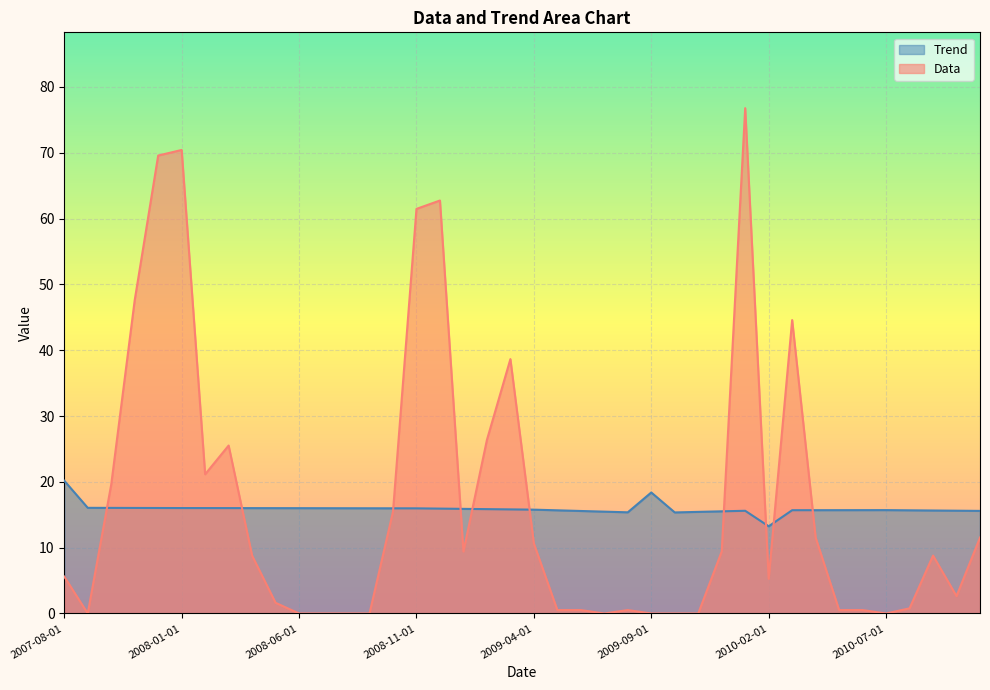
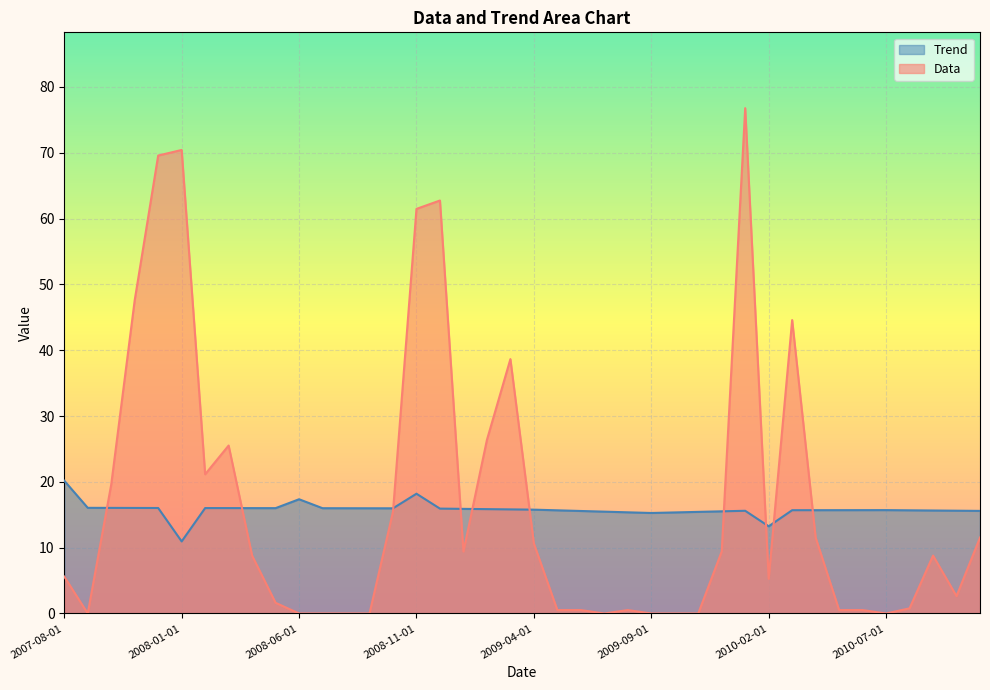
Trend, 2008-01-01: 16 -> 11
Trend, 2008-06-01: 16 -> 17
Trend, 2008-11-01: 16 -> 18
Trend, 2009-09-01: 18 -> 15
